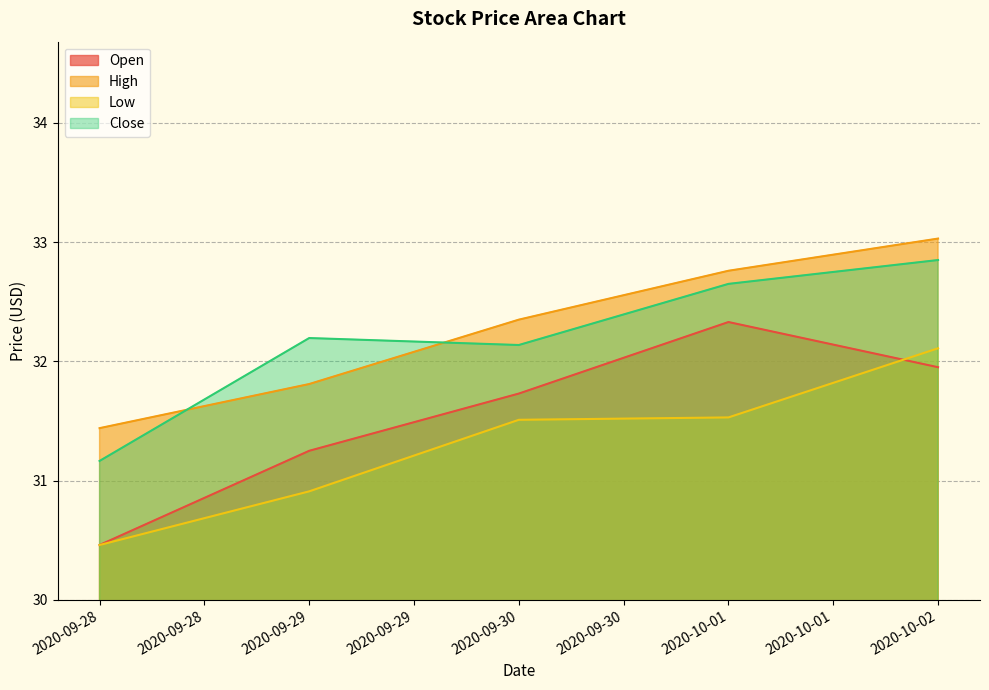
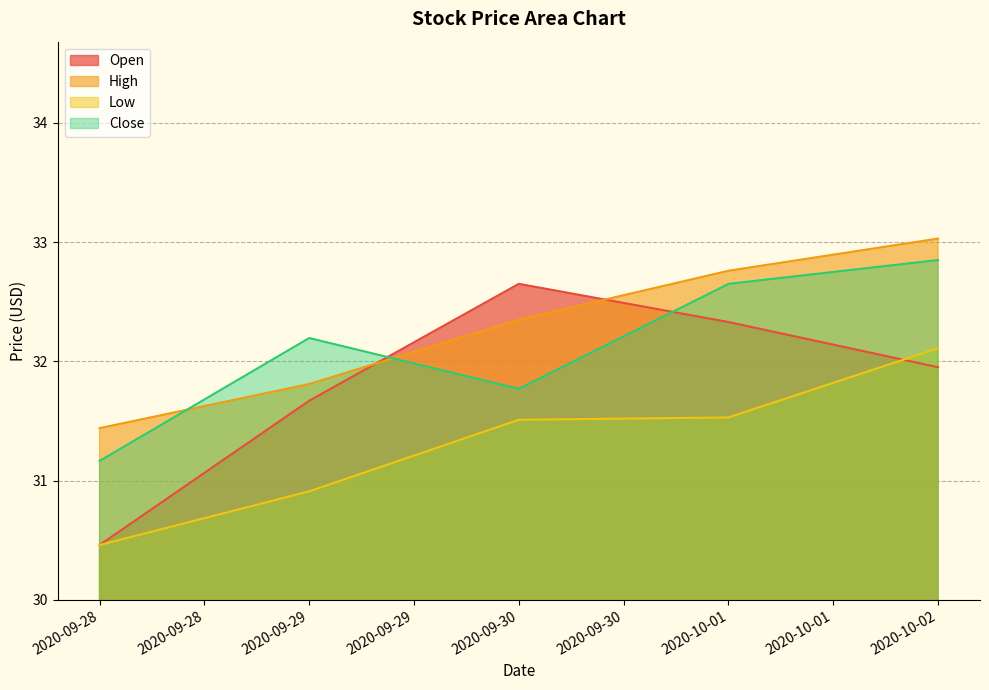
Open, 2020-09-29: 31.25 -> 31.67
Open, 2020-09-30: 31.73 -> 32.65
Close, 2020-09-30: 32.14 -> 31.77
